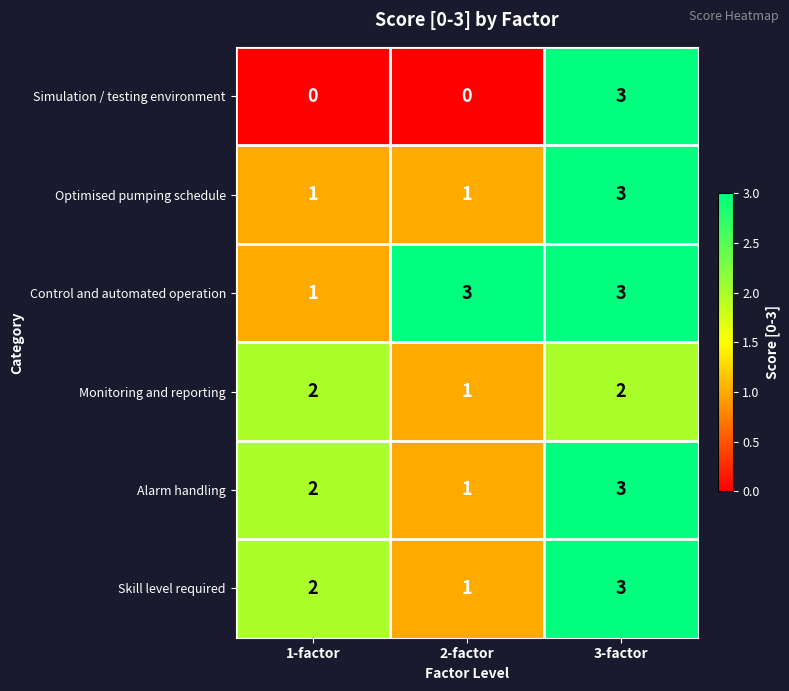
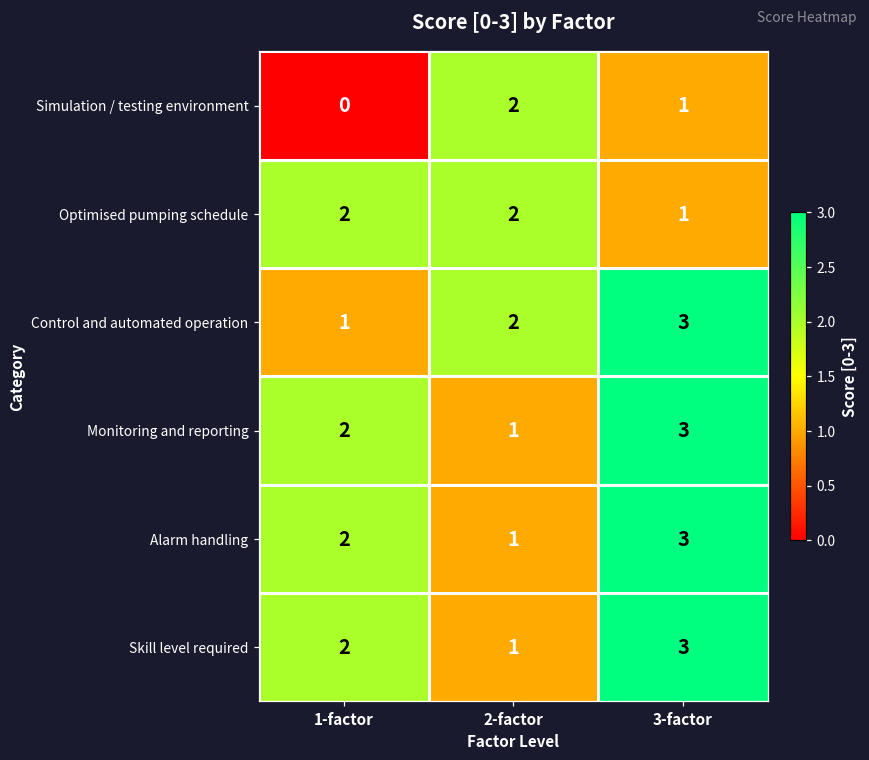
Simulation / testing environment, 2-factor: 0 -> 2
Simulation / testing environment, 3-factor: 3 -> 1
Optimised pumping schedule, 1-factor: 1 -> 2
Optimised pumping schedule, 2-factor: 1 -> 2
Optimised pumping schedule, 3-factor: 3 -> 1
Control and automated operation, 2-factor: 3 -> 2
Monitoring and reporting, 3-factor: 2 -> 3
